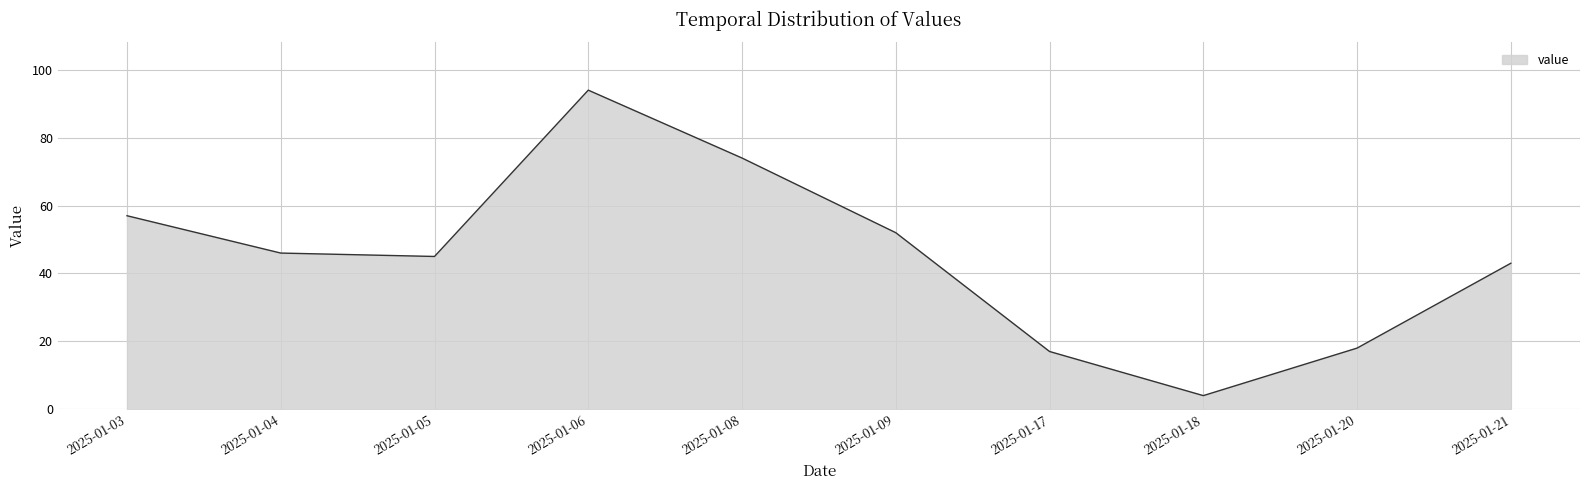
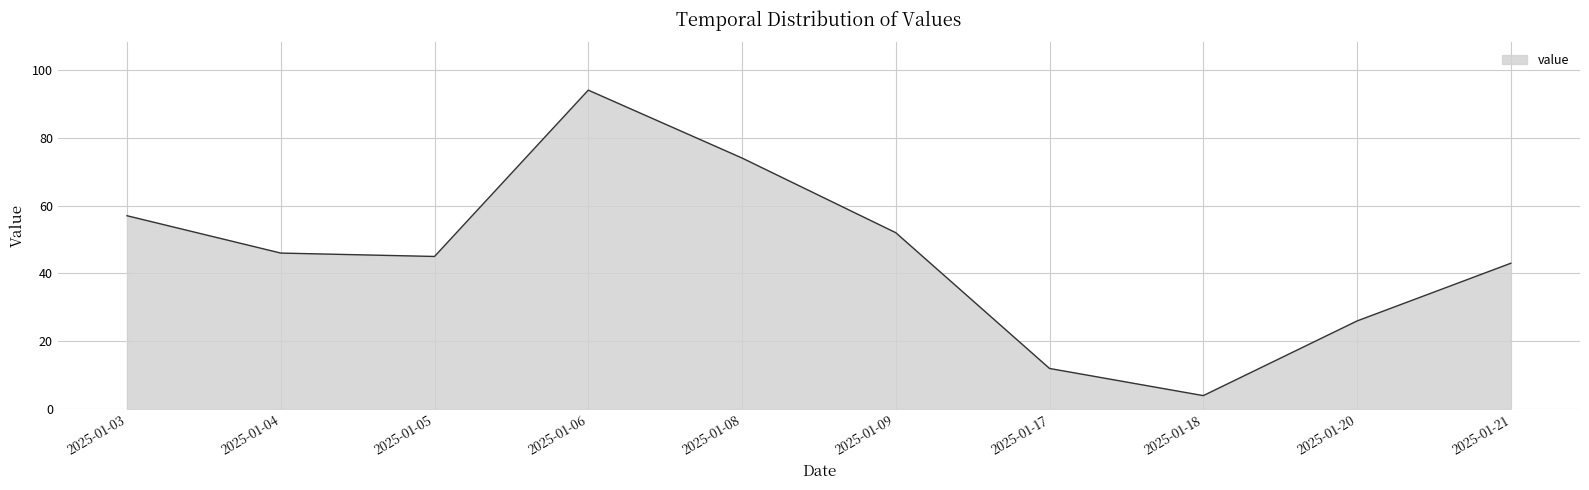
2025-01-17: 17 -> 12
2025-01-20: 18 -> 26
